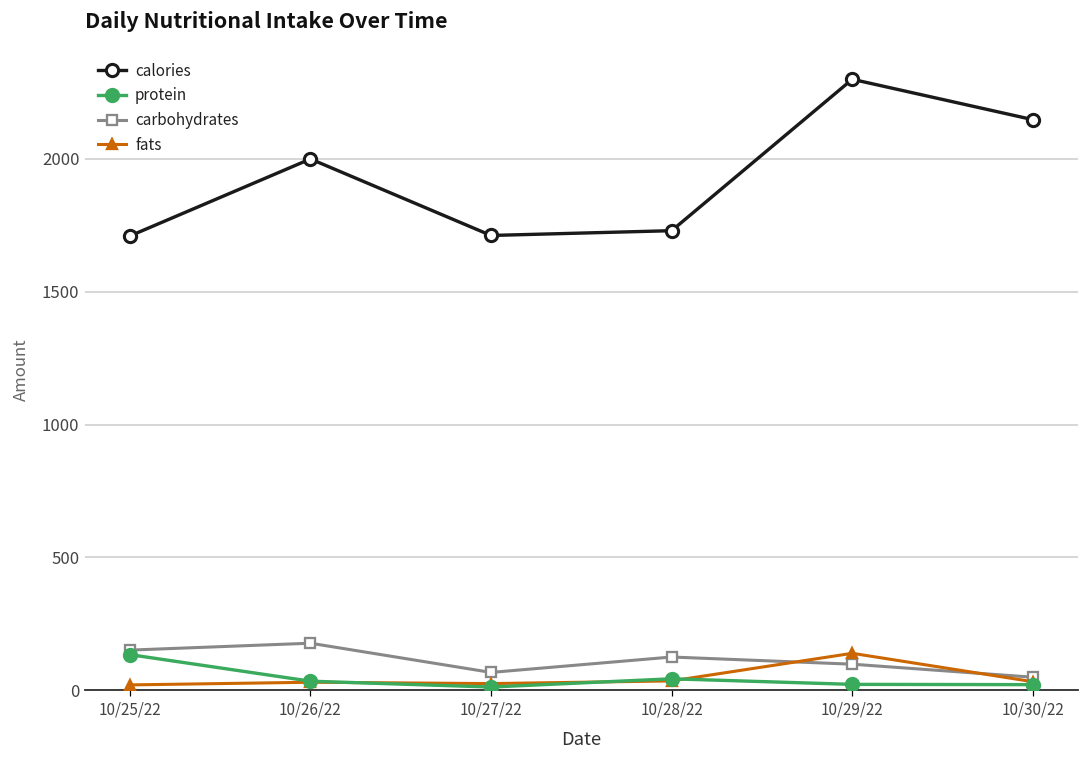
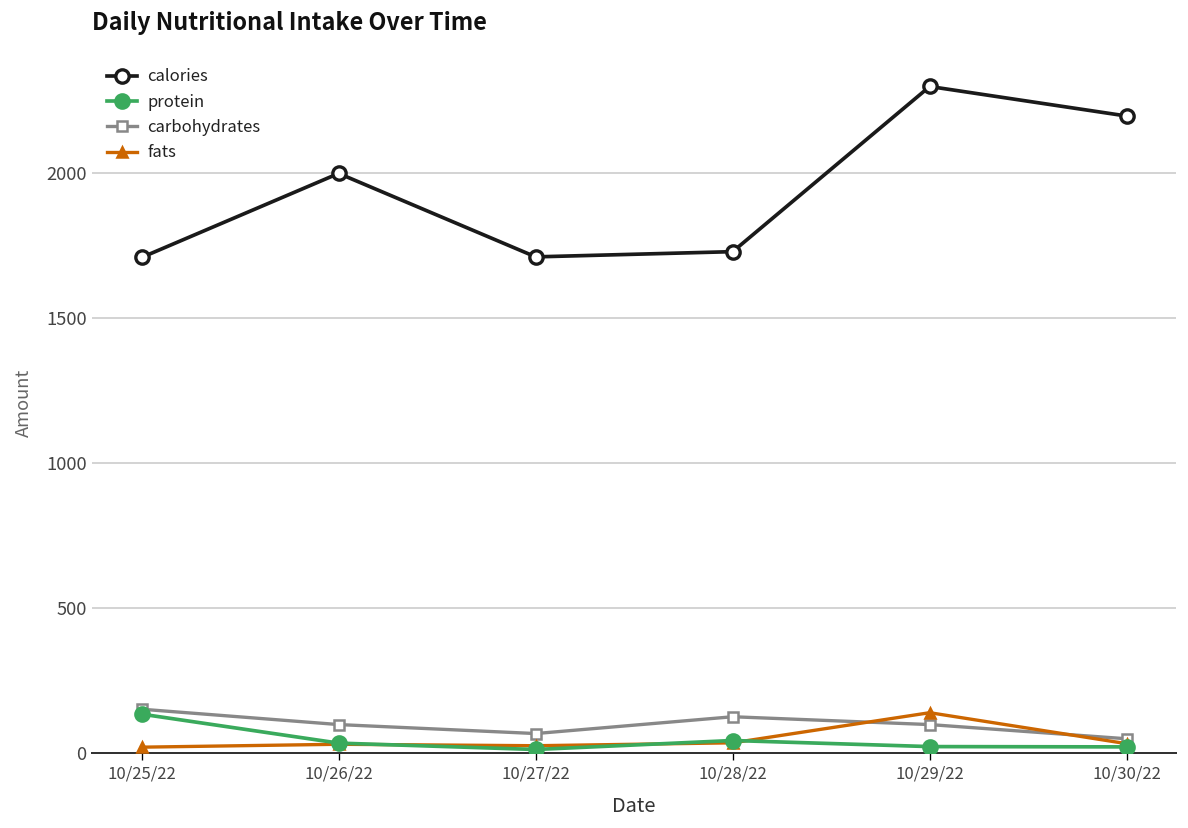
carbohydrates, 10/26/22: 180 -> 100
calories, 10/30/22: 2150 -> 2200
